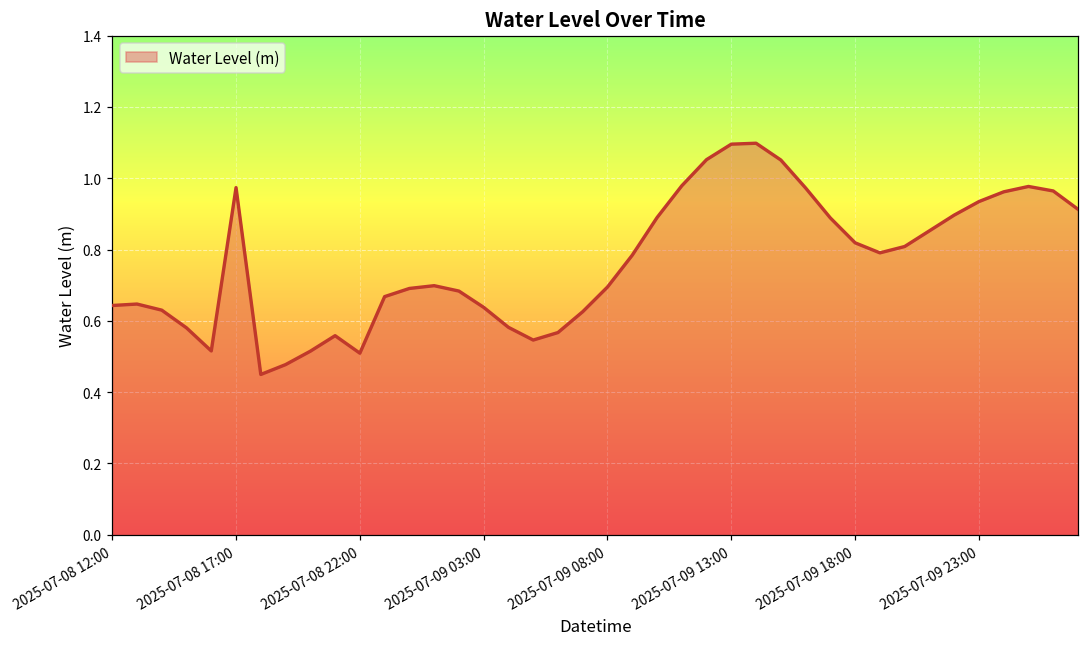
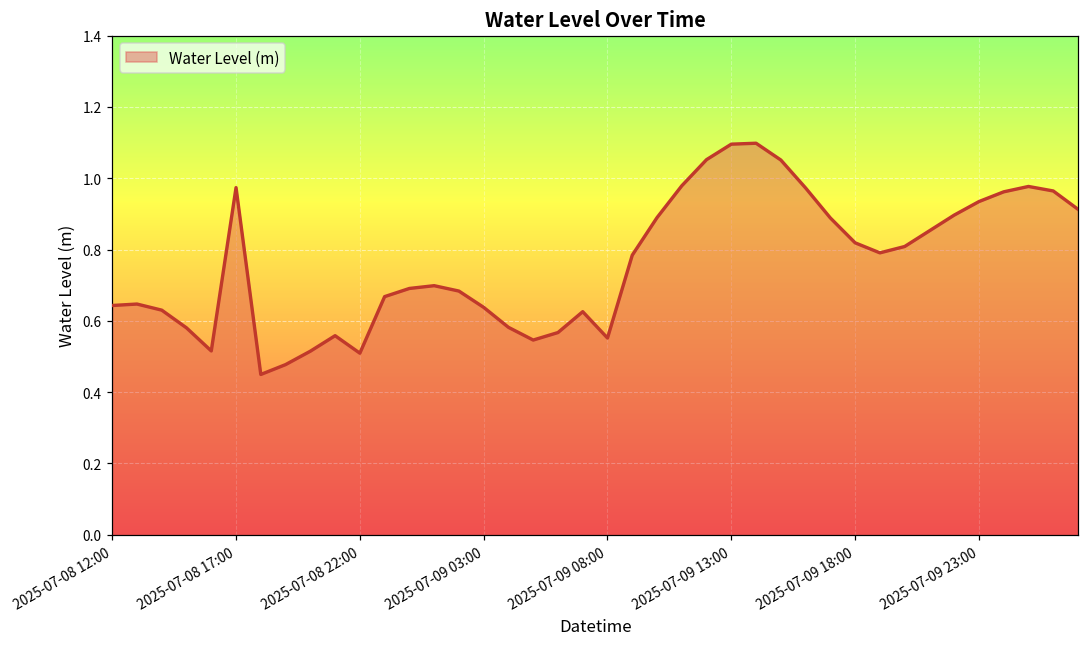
2025-07-09 08:00: 0.69 -> 0.55
